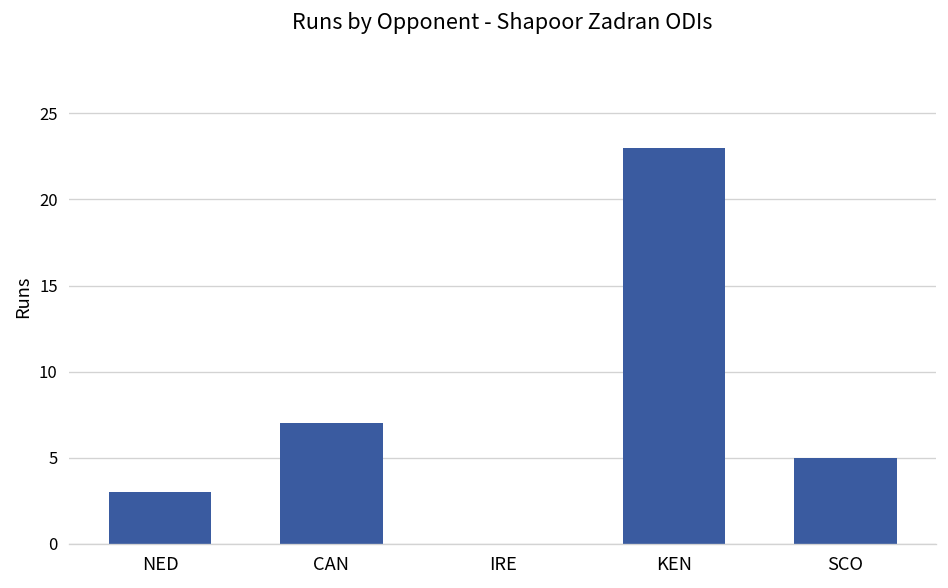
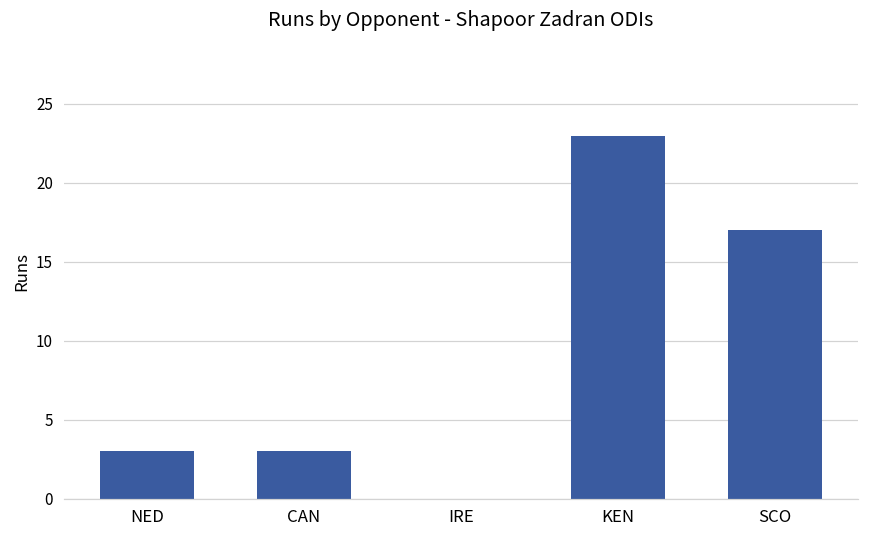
CAN: 7 -> 3
SCO: 5 -> 17
